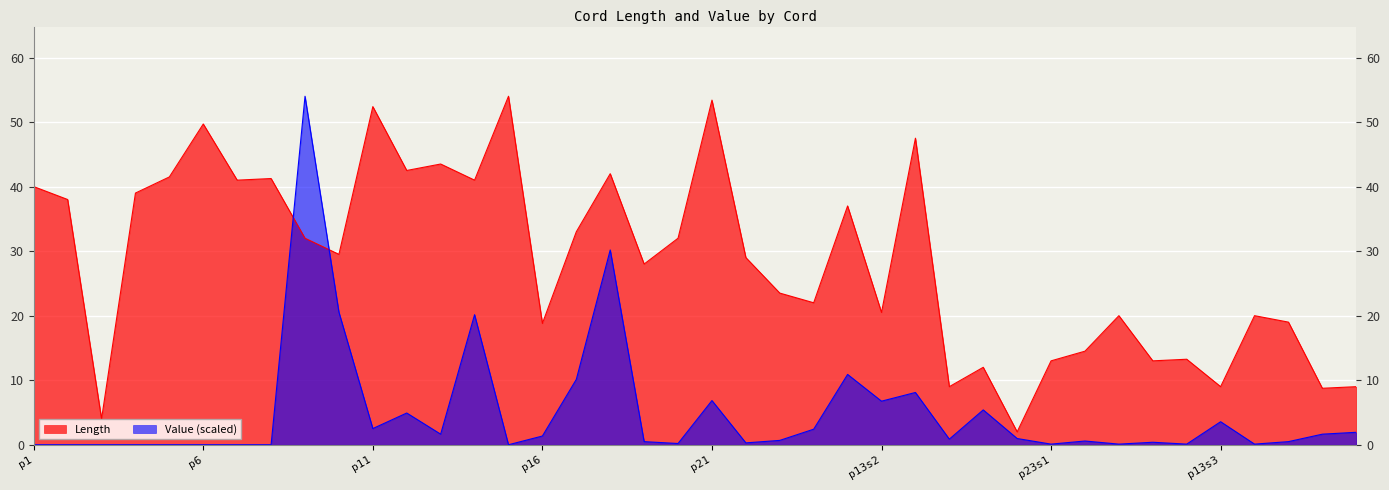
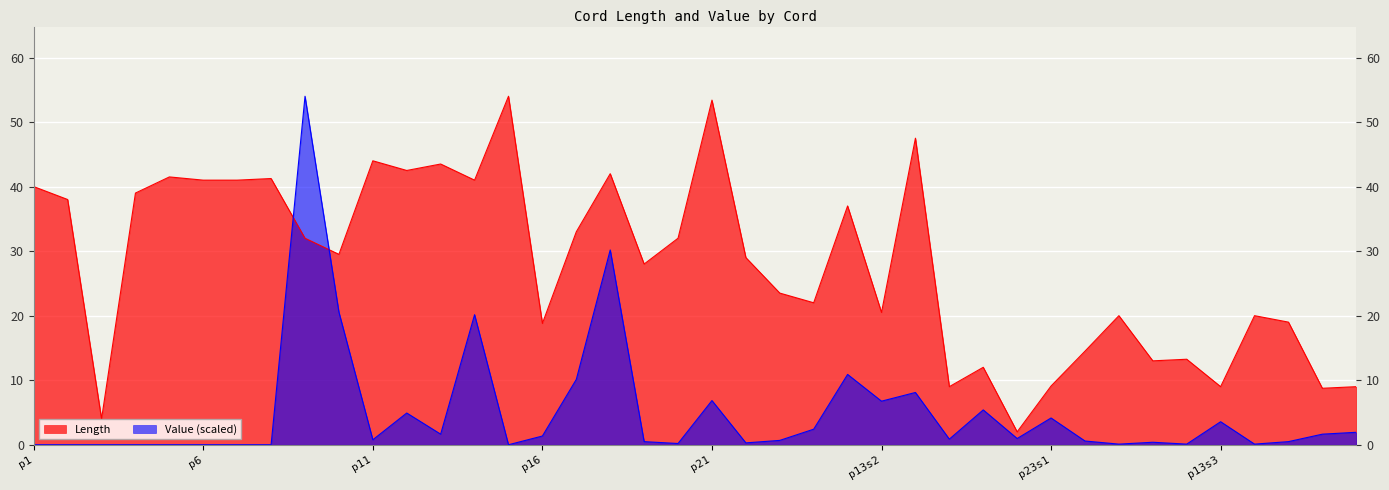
Length, p6: 50 -> 41
Length, p11: 52 -> 44
Value (scaled), p11: 3 -> 1
Length, p23s1: 13 -> 9
Value (scaled), p23s1: 0 -> 4
